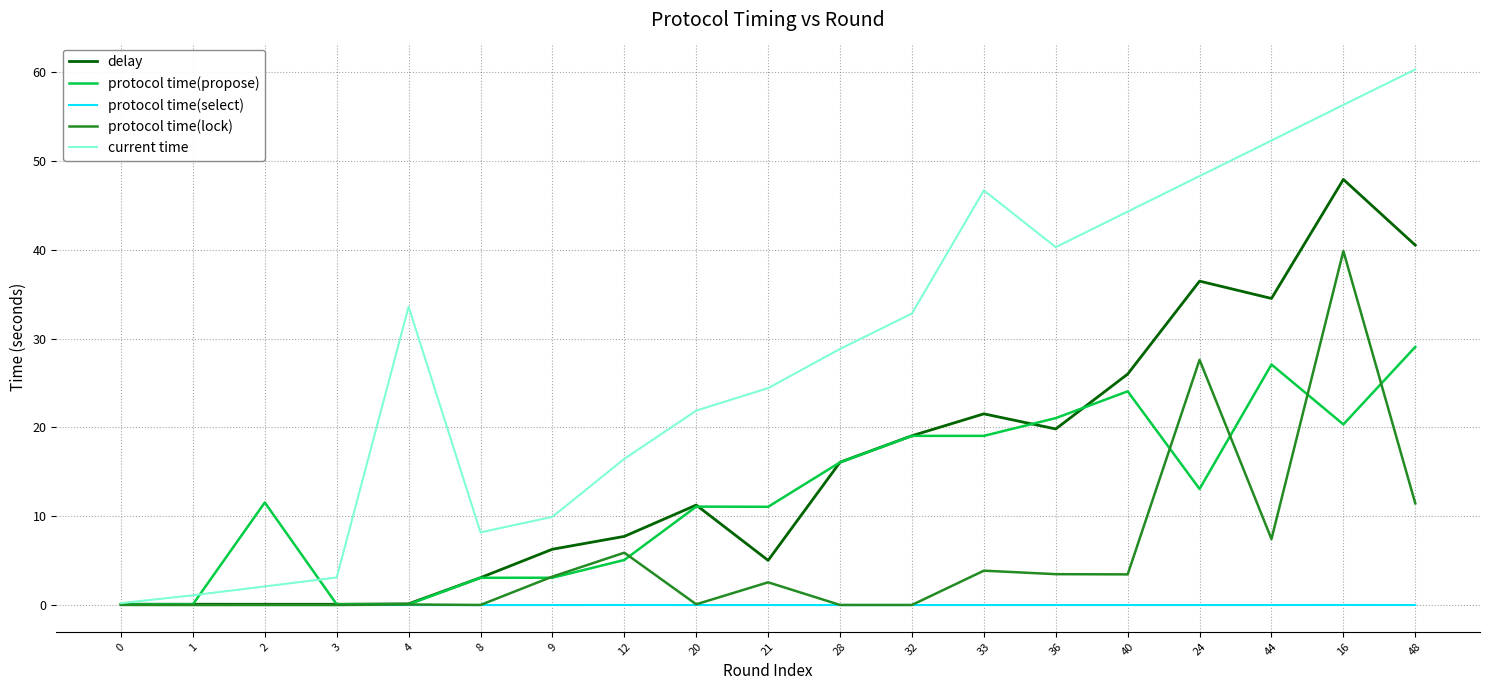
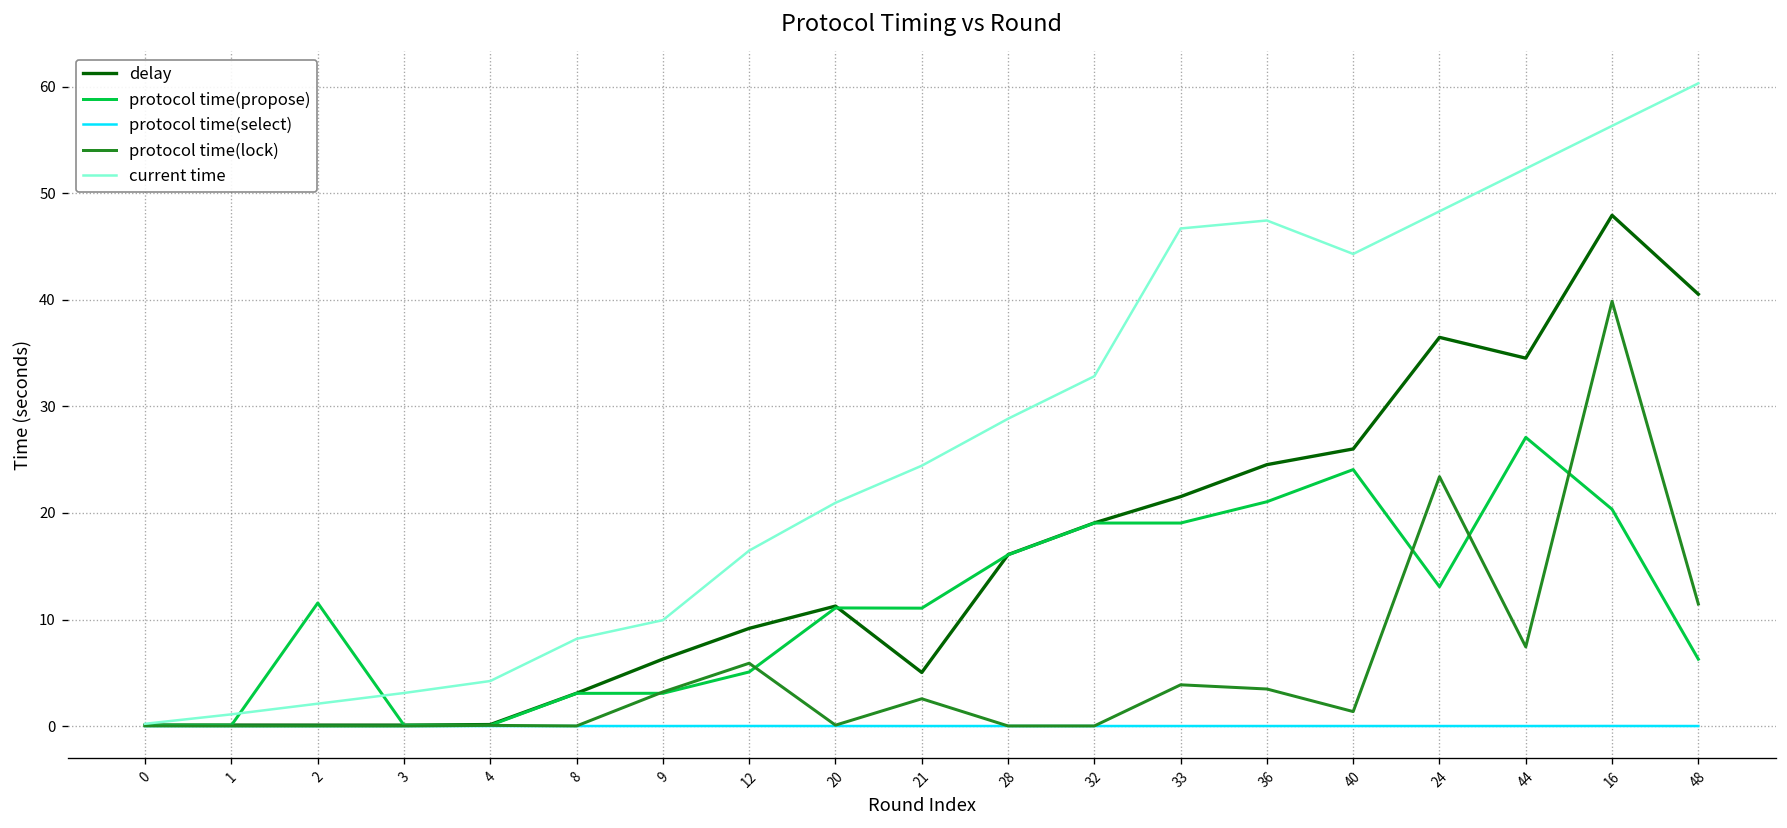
current time, 4: 34 -> 4
delay, 12: 8 -> 9
current time, 20: 22 -> 21
delay, 36: 20 -> 25
current time, 36: 40 -> 47
protocol time(lock), 40: 3 -> 1
protocol time(lock), 24: 28 -> 23
protocol time(propose), 48: 29 -> 6
